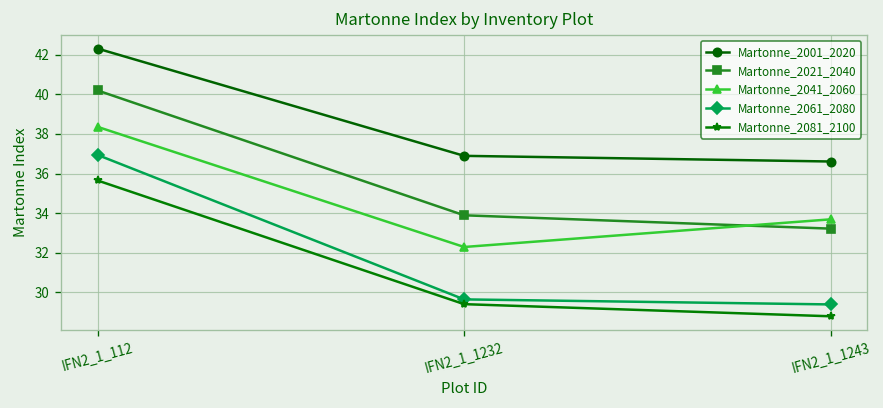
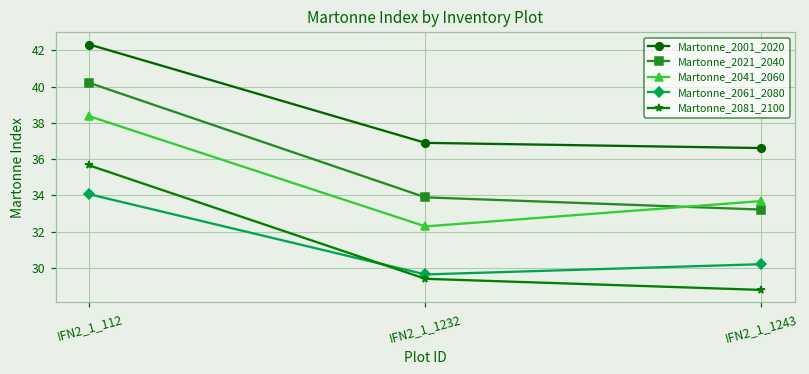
Martonne_2061_2080, IFN2_1_112: 36.9 -> 34.1
Martonne_2061_2080, IFN2_1_1243: 29.4 -> 30.2
